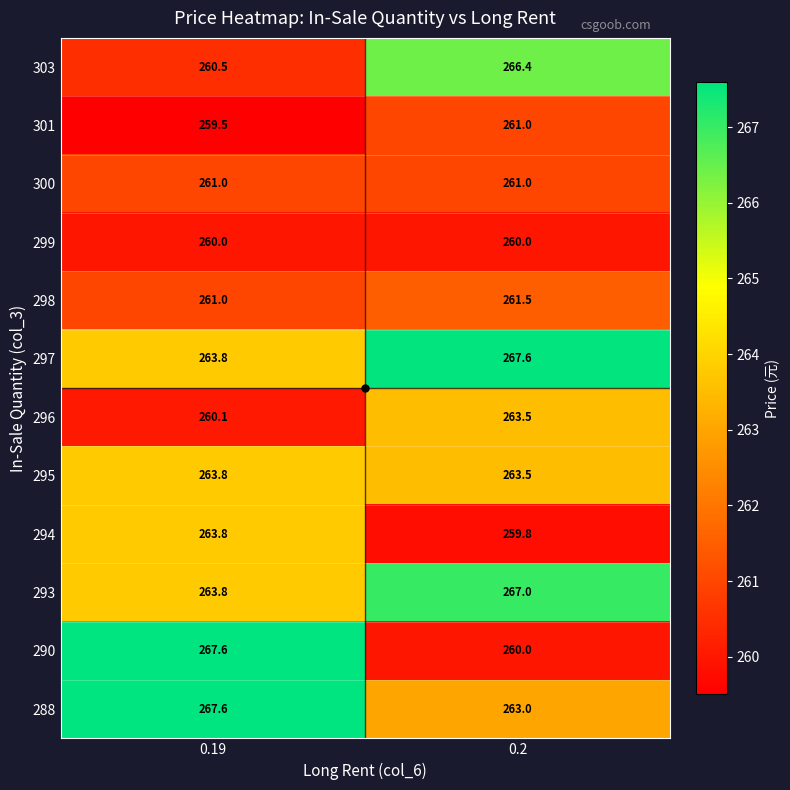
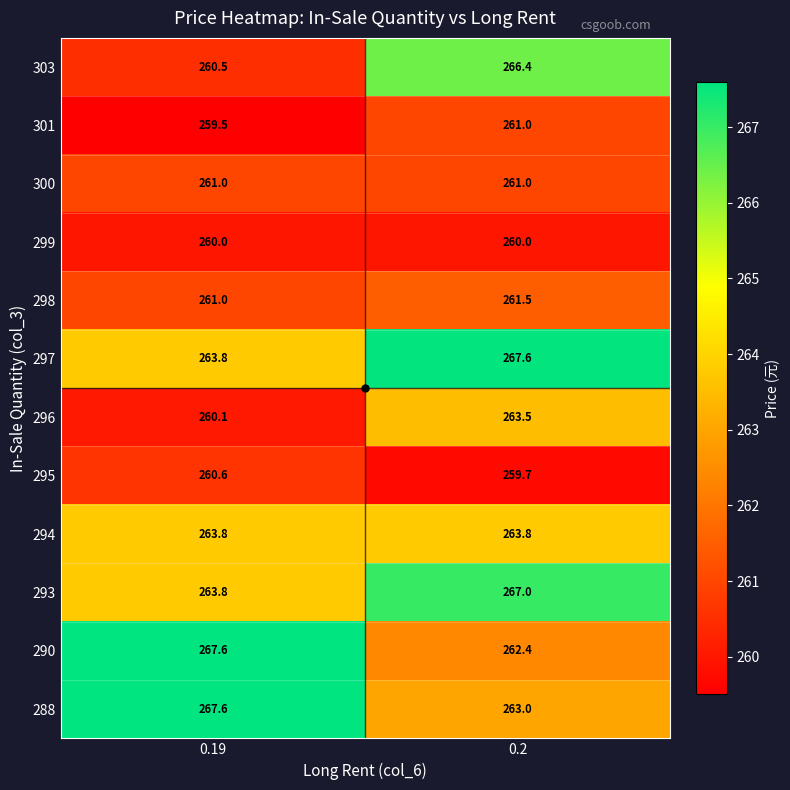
295, 0.19: 263.8 -> 260.6
295, 0.2: 263.5 -> 259.7
294, 0.2: 259.8 -> 263.8
290, 0.2: 260.0 -> 262.4
